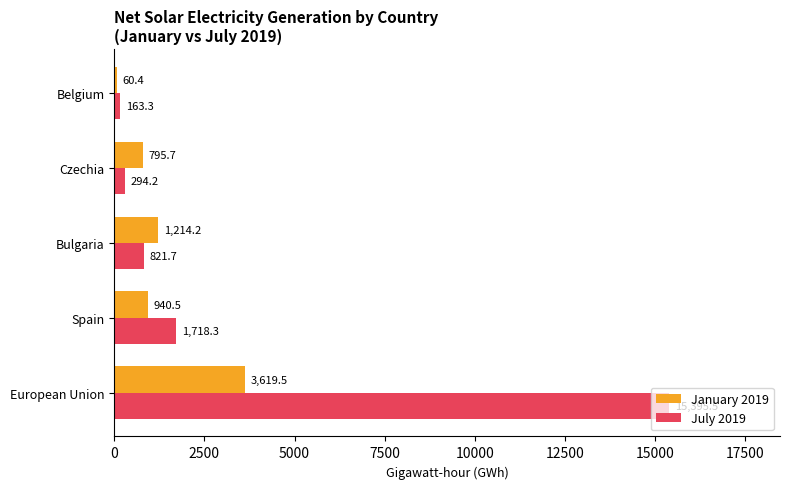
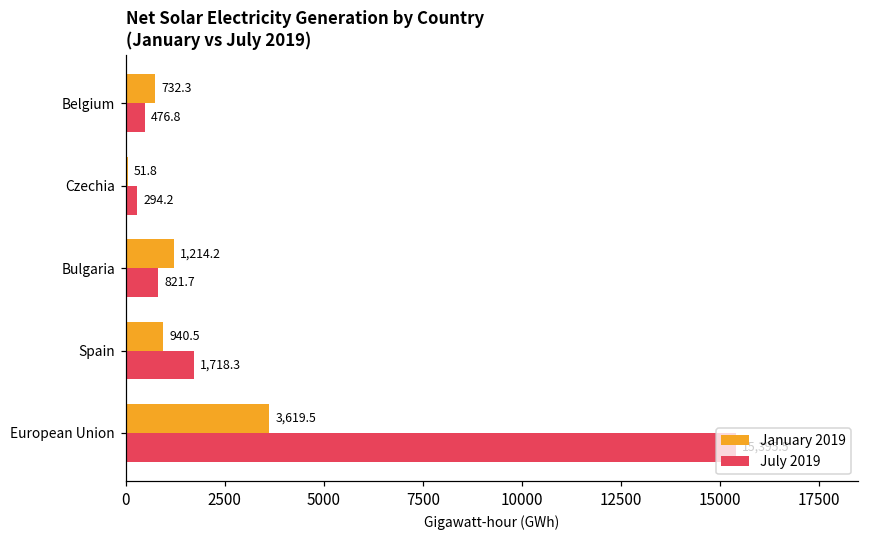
January 2019, Belgium: 60.4 -> 732.3
July 2019, Belgium: 163.3 -> 476.8
January 2019, Czechia: 795.7 -> 51.8
